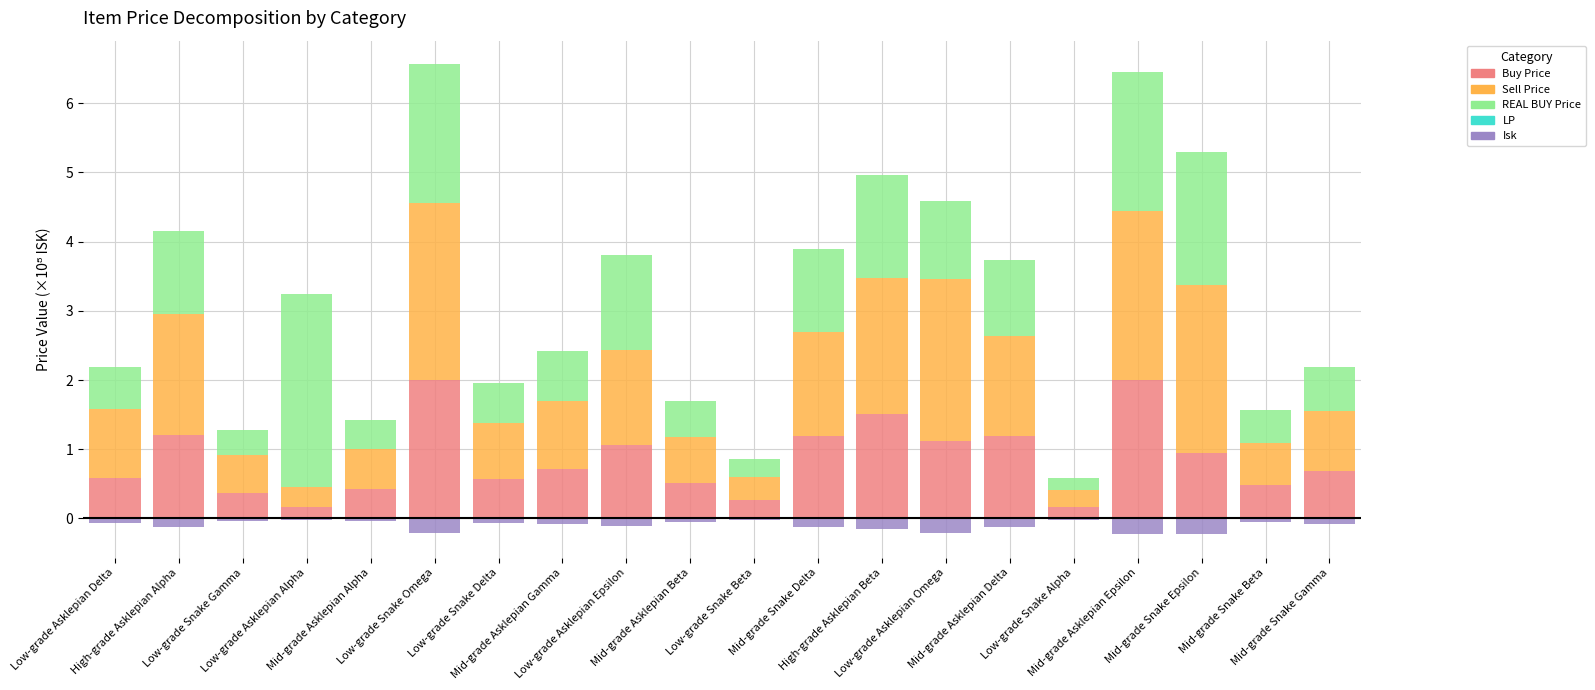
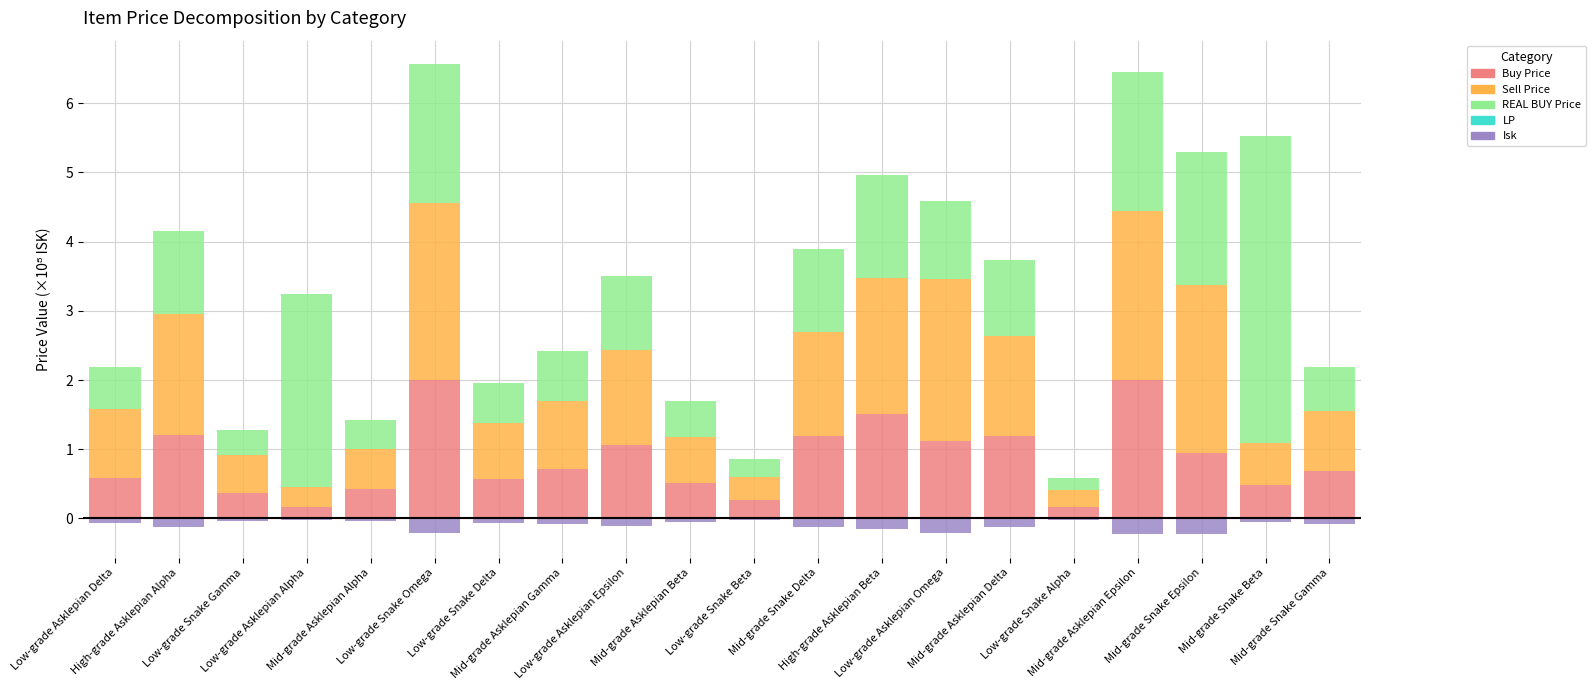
REAL BUY Price, Low-grade Asklepian Epsilon: 1.4 -> 1.1
REAL BUY Price, Mid-grade Snake Beta: 0.5 -> 4.4
